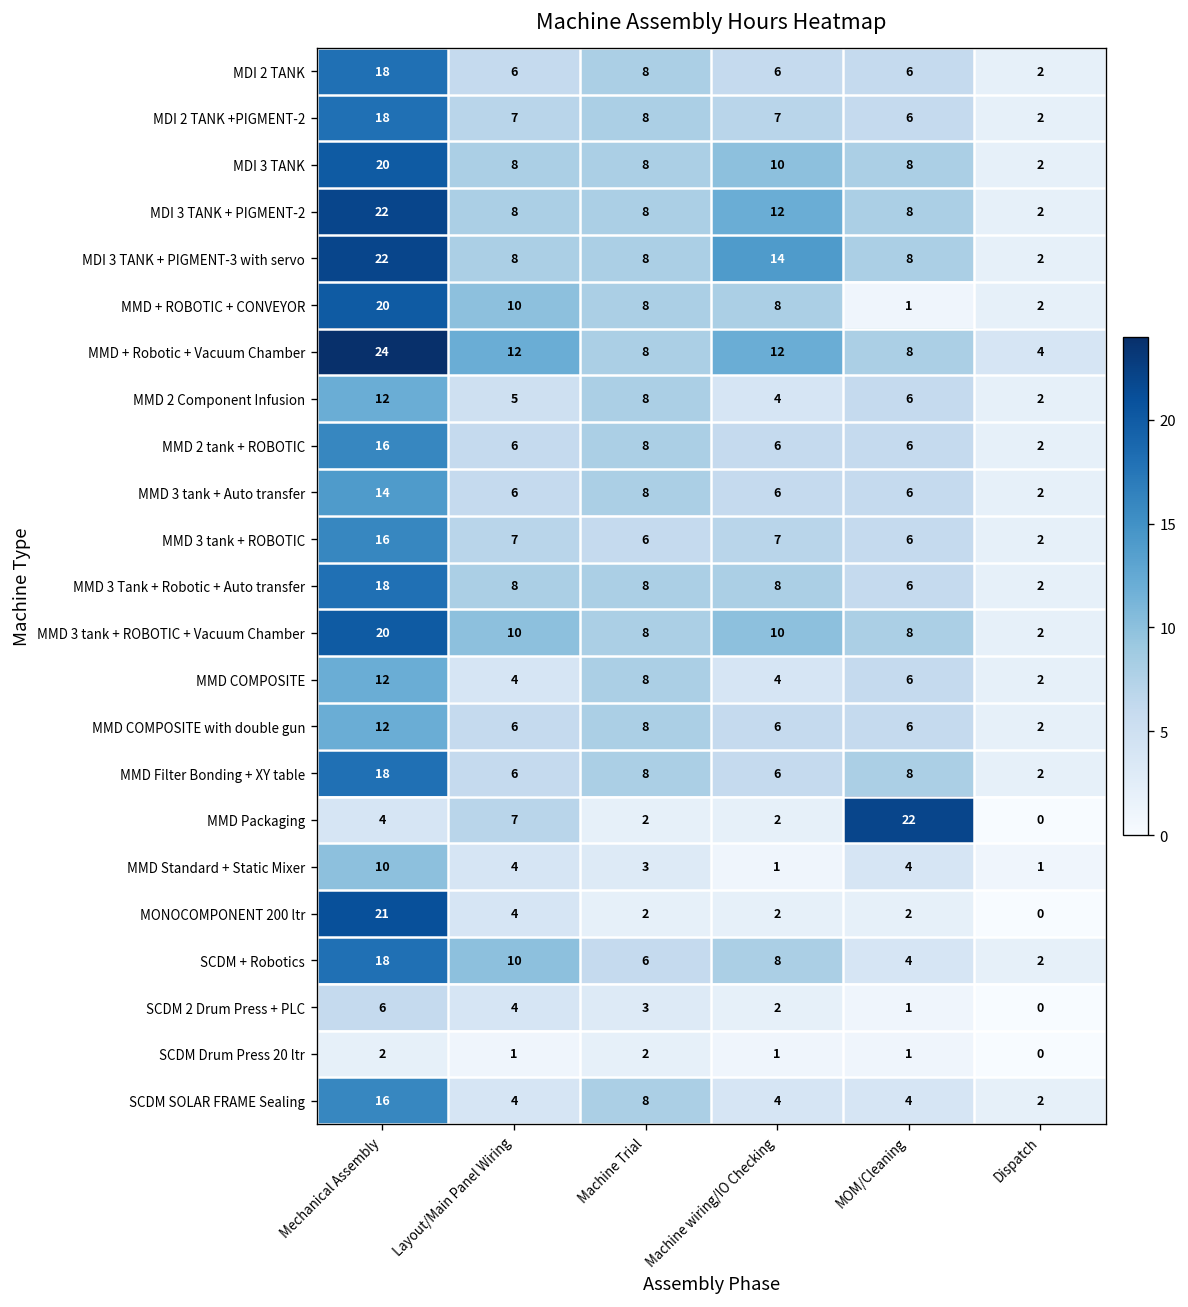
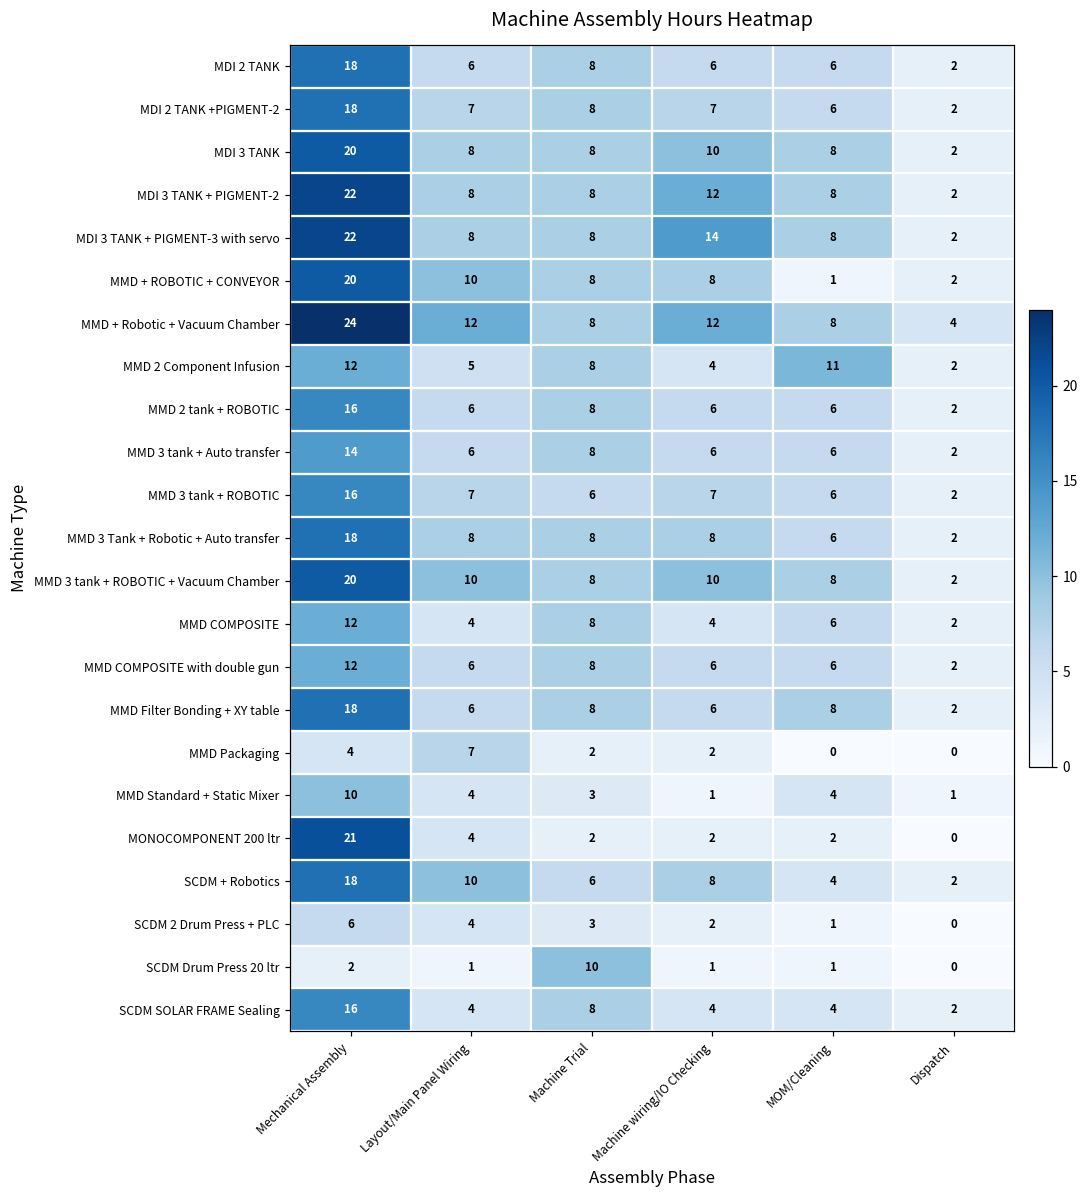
MMD 2 Component Infusion, MOM/Cleaning: 6 -> 11
MMD Packaging, MOM/Cleaning: 22 -> 0
SCDM Drum Press 20 ltr, Machine Trial: 2 -> 10
